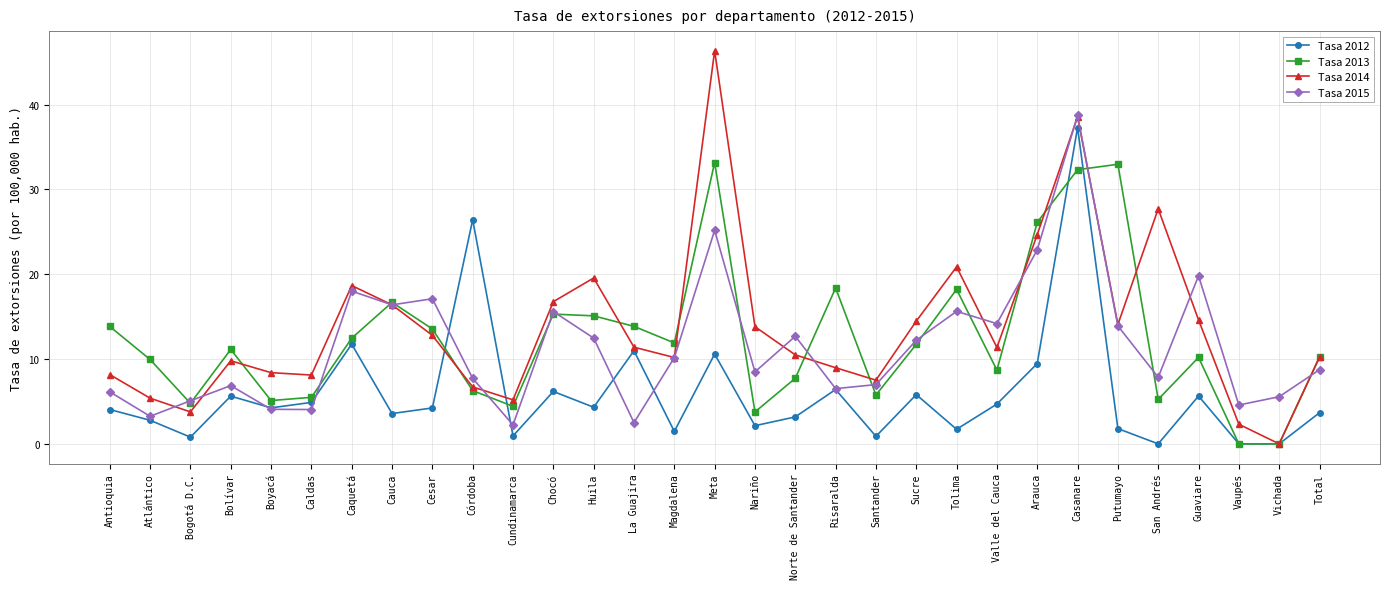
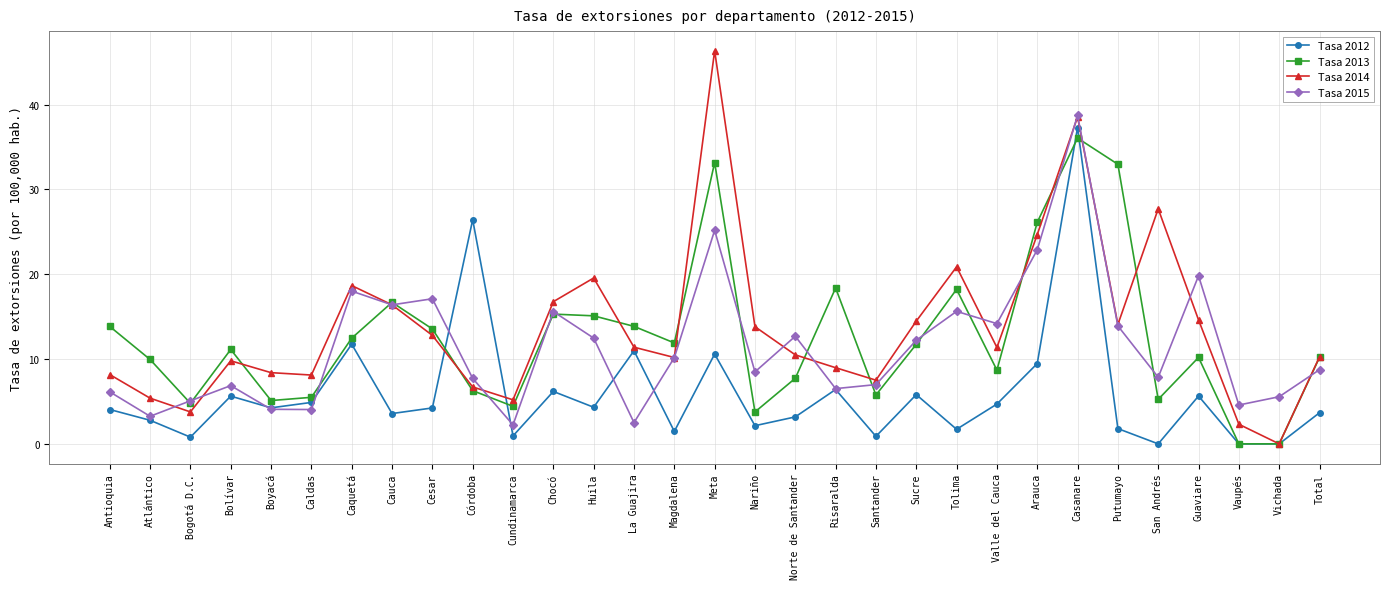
Tasa 2013, Casanare: 32 -> 36
